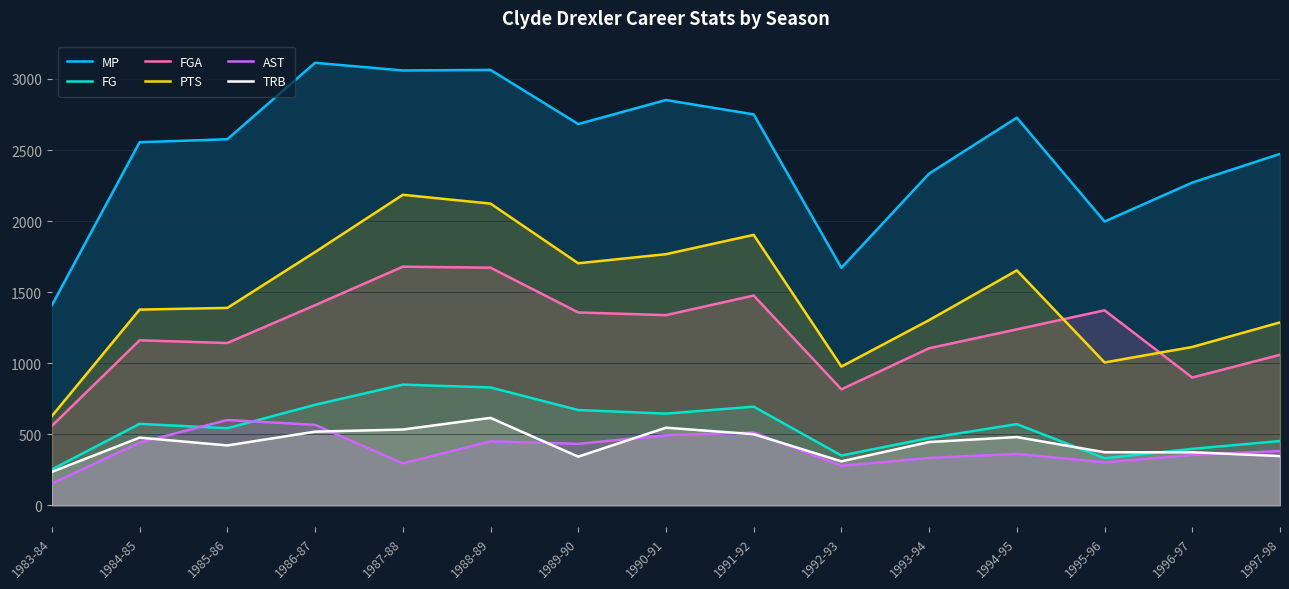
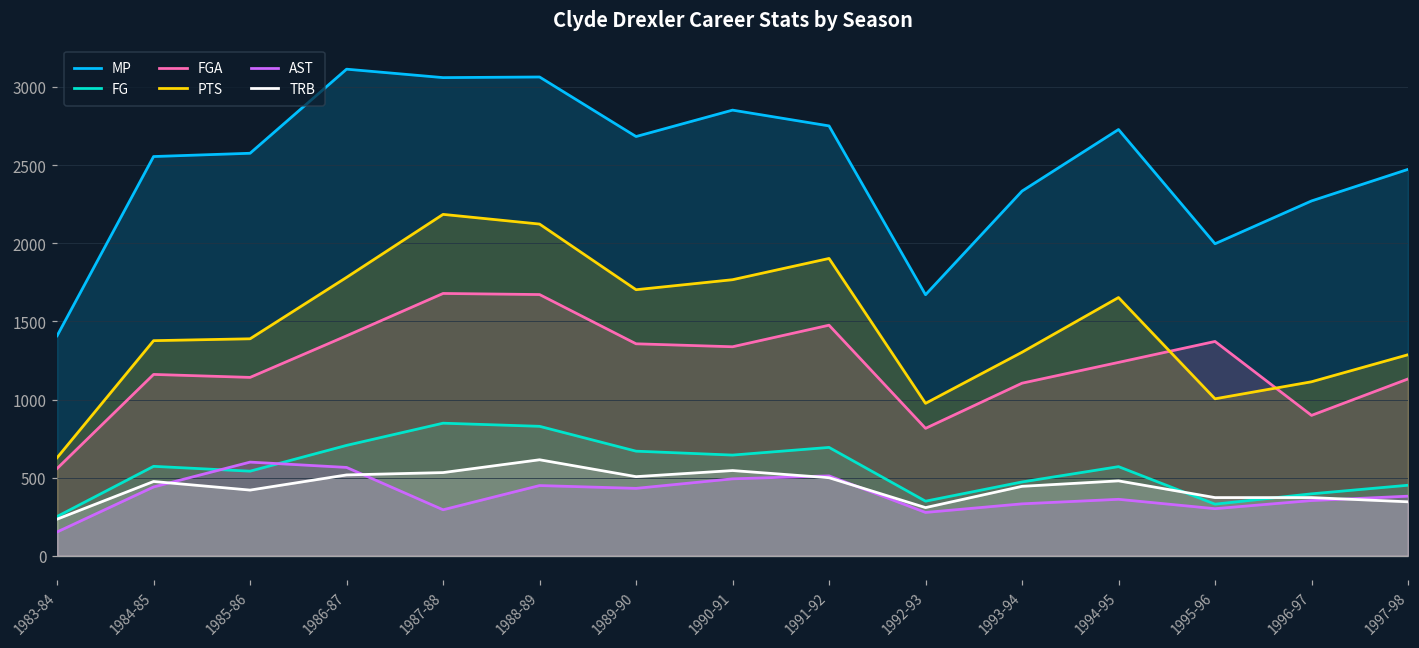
TRB, 1989-90: 340 -> 510
FGA, 1997-98: 1060 -> 1130
